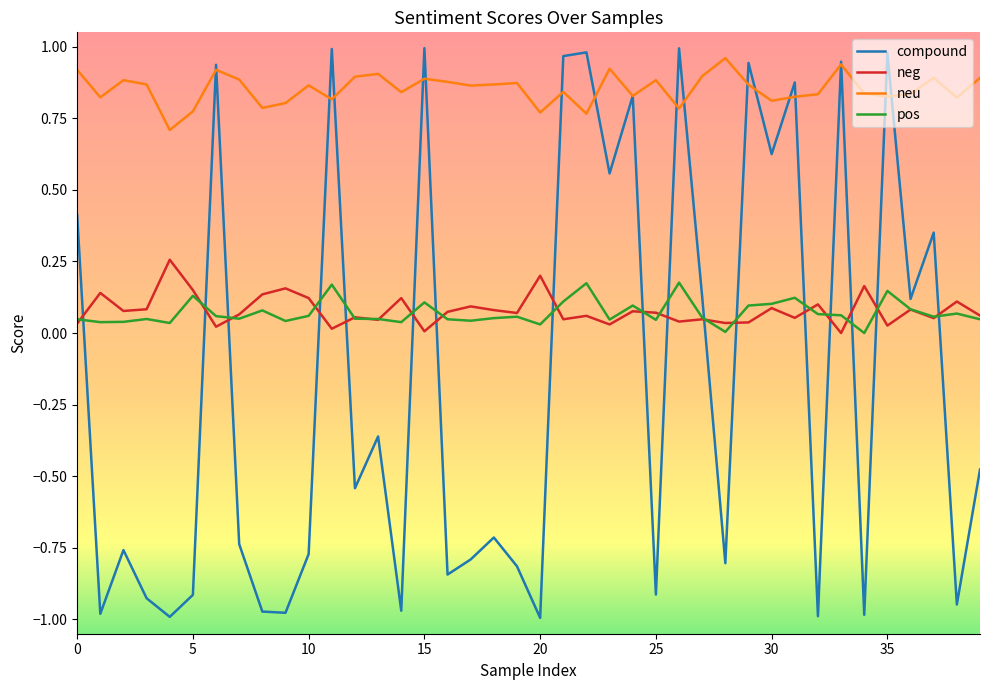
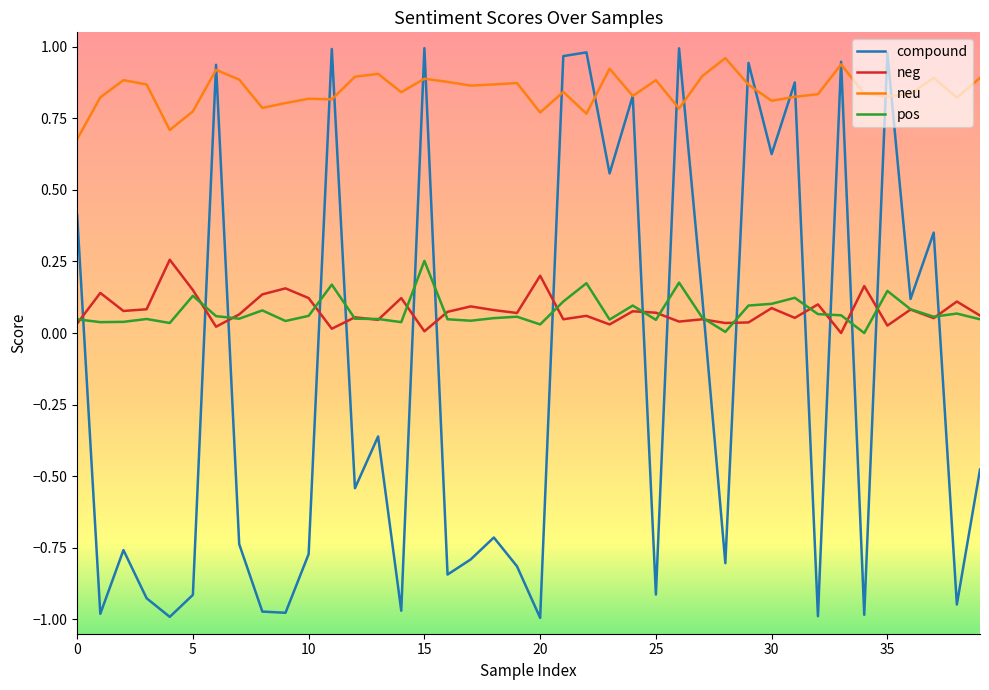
neu, 0: 0.92 -> 0.68
neu, 10: 0.87 -> 0.82
pos, 15: 0.11 -> 0.25
